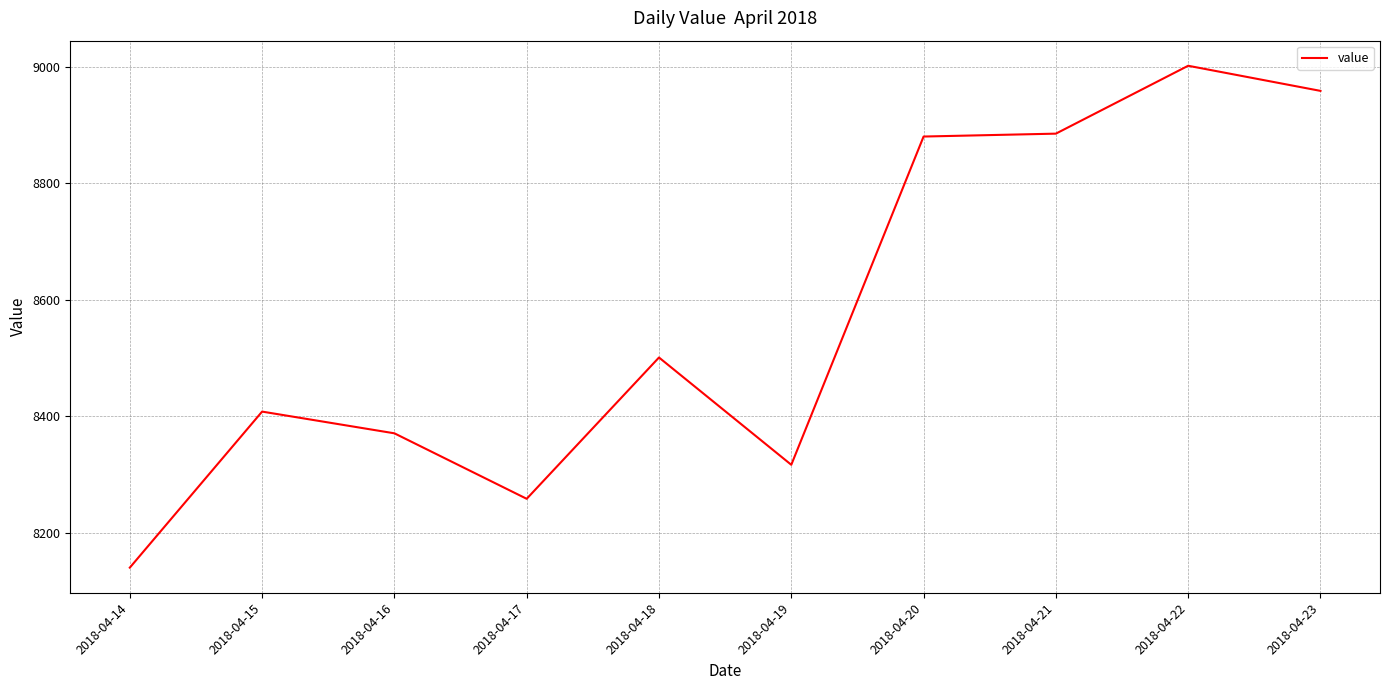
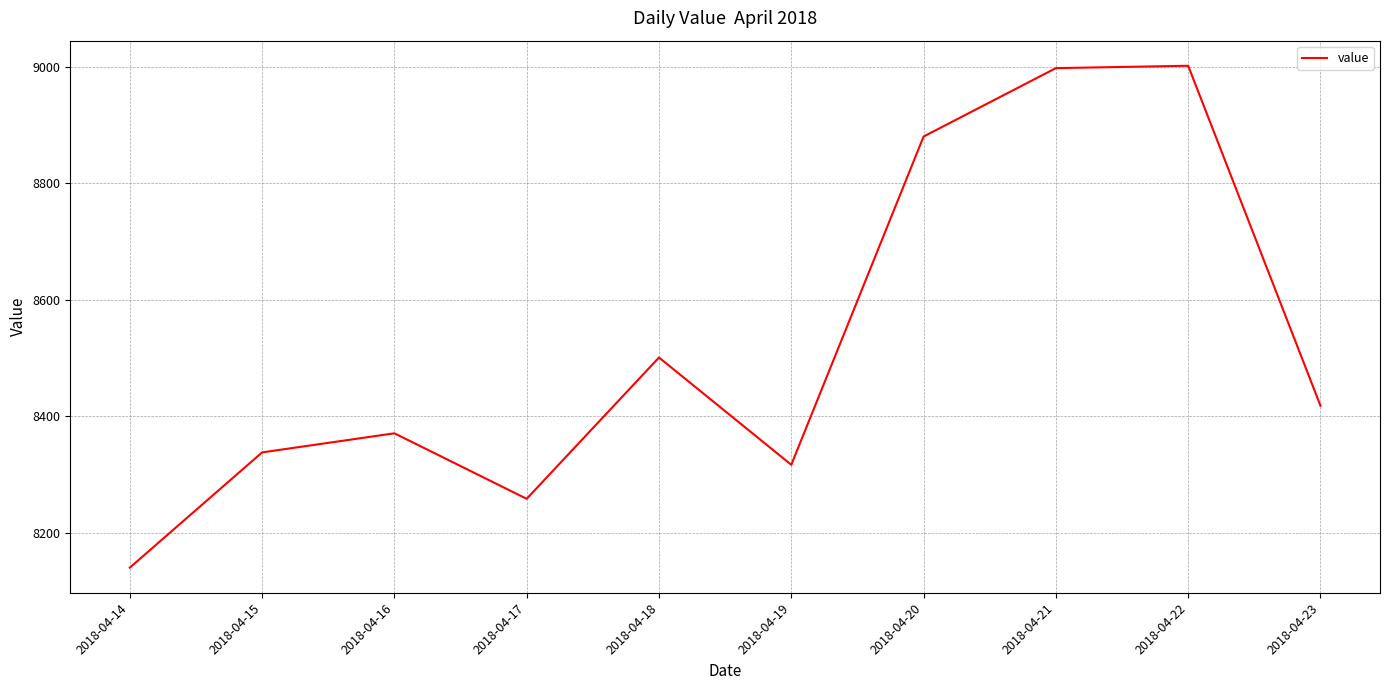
2018-04-15: 8410 -> 8340
2018-04-21: 8890 -> 9000
2018-04-23: 8960 -> 8420
